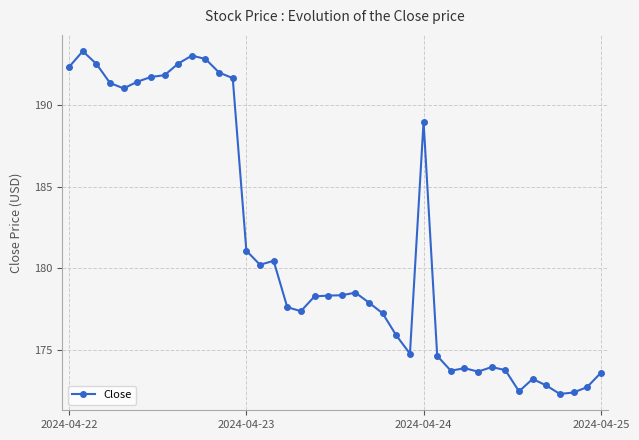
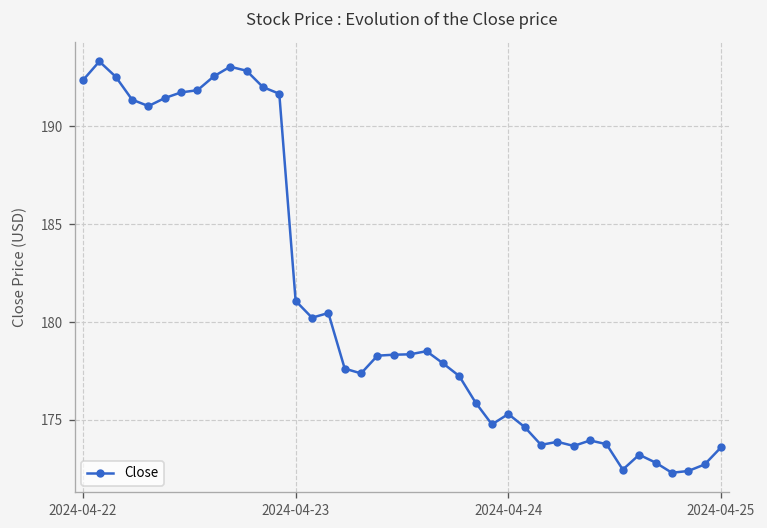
2024-04-24: 189.0 -> 175.3
